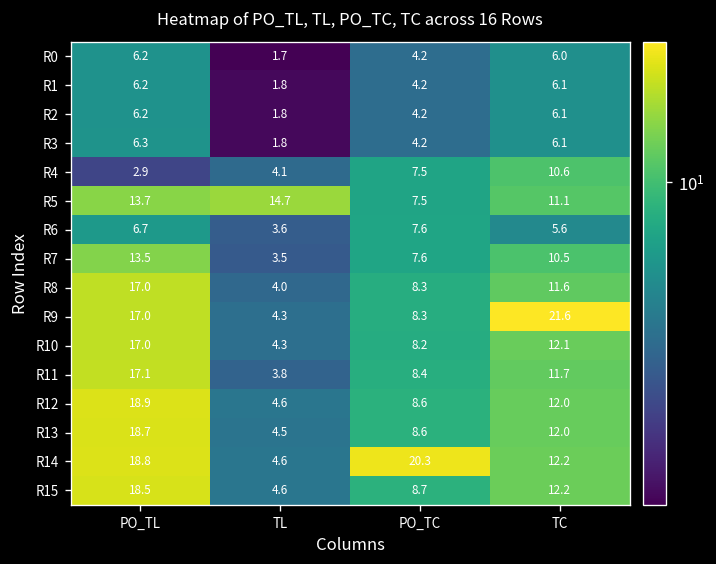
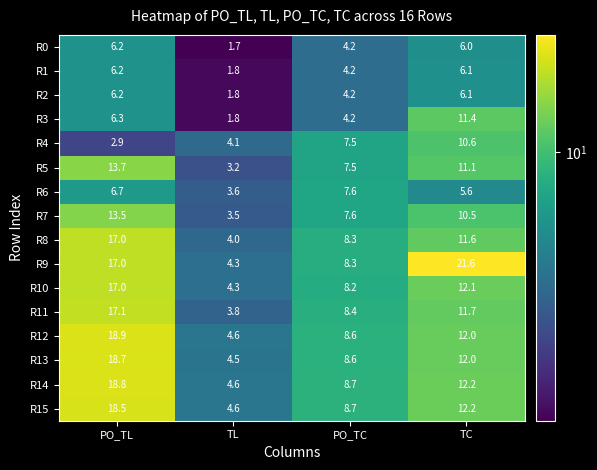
R3, TC: 6.1 -> 11.4
R5, TL: 14.7 -> 3.2
R14, PO_TC: 20.3 -> 8.7
